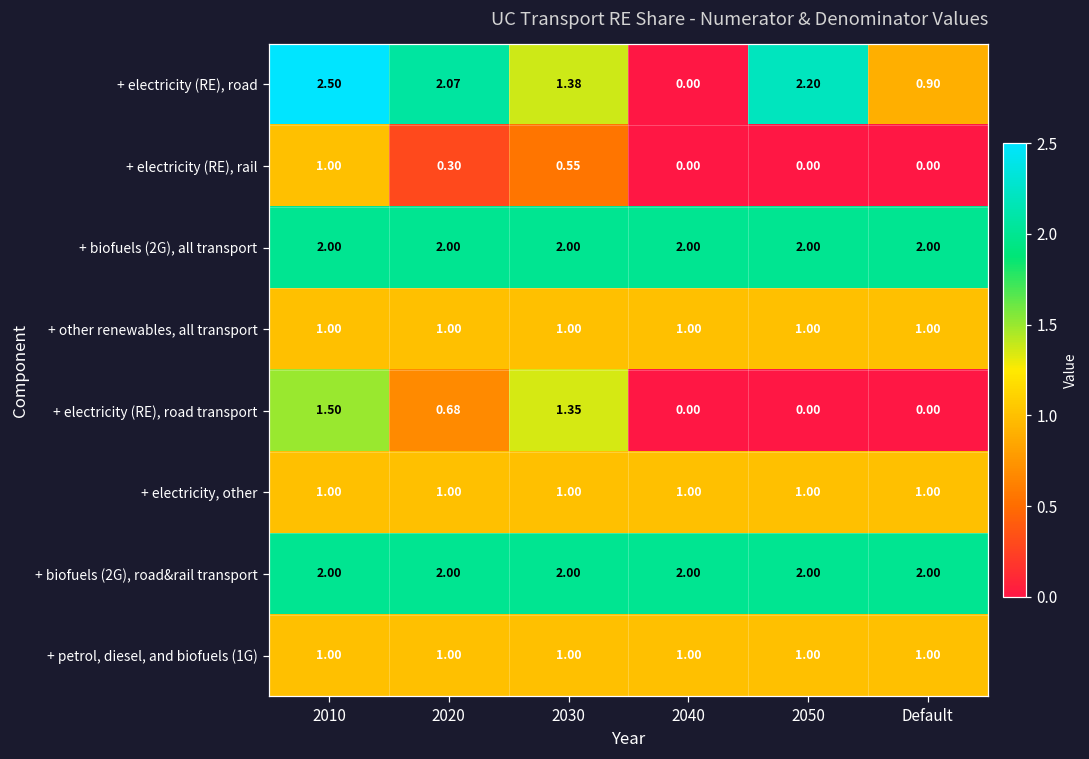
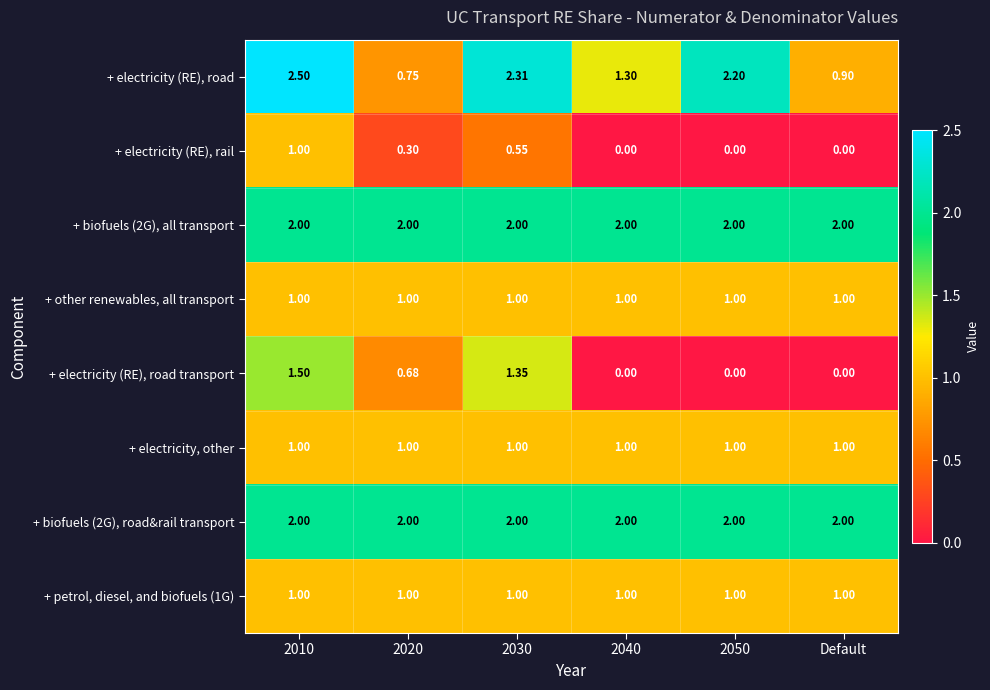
+ electricity (RE), road, 2020: 2.07 -> 0.75
+ electricity (RE), road, 2030: 1.38 -> 2.31
+ electricity (RE), road, 2040: 0.00 -> 1.30
